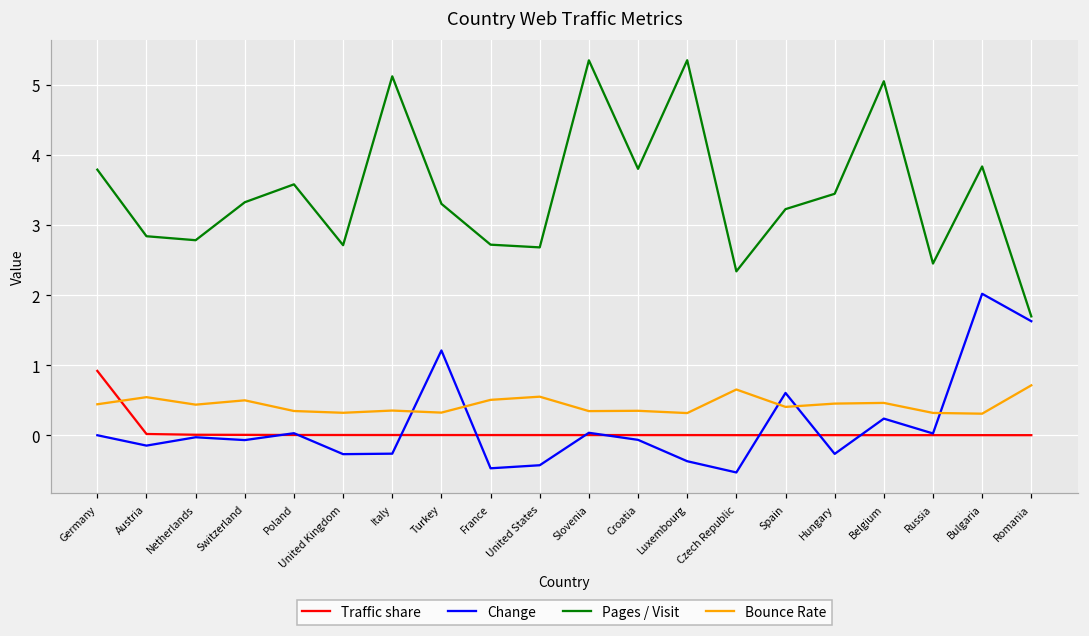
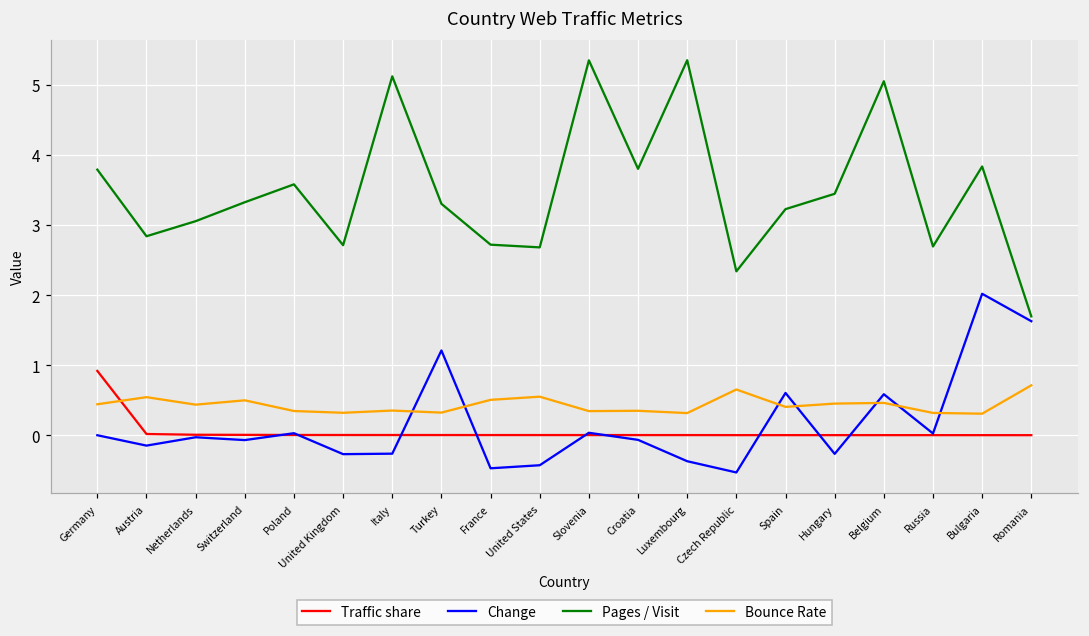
Pages / Visit, Netherlands: 2.8 -> 3.1
Change, Belgium: 0.2 -> 0.6
Pages / Visit, Russia: 2.5 -> 2.7
